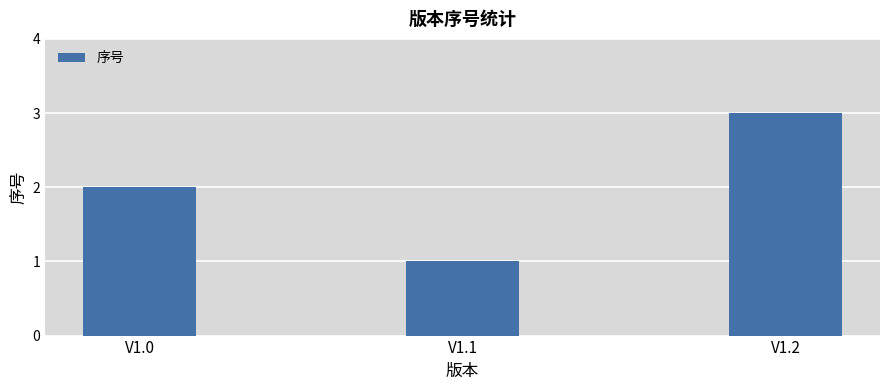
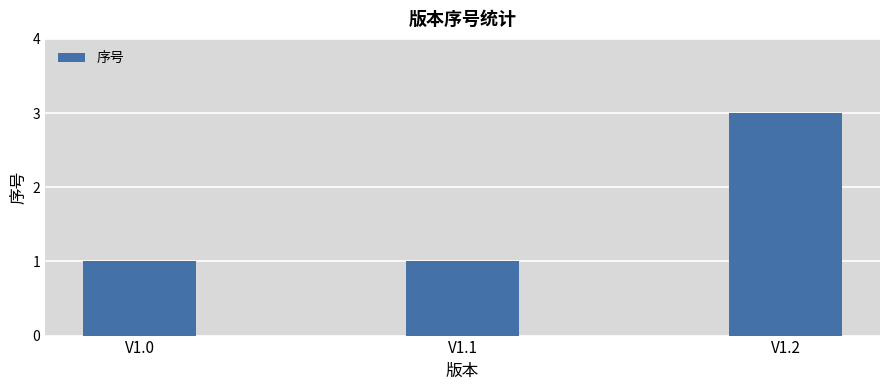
V1.0: 2 -> 1
